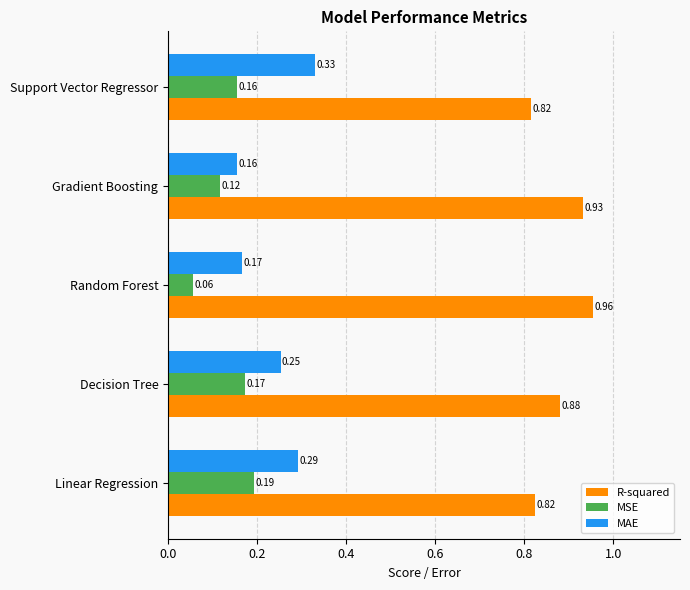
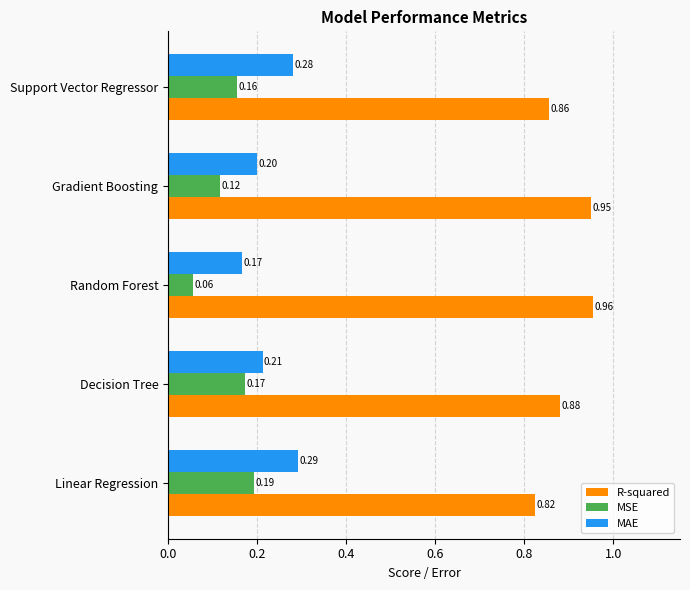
MAE, Support Vector Regressor: 0.33 -> 0.28
R-squared, Support Vector Regressor: 0.82 -> 0.86
MAE, Gradient Boosting: 0.16 -> 0.20
R-squared, Gradient Boosting: 0.93 -> 0.95
MAE, Decision Tree: 0.25 -> 0.21
